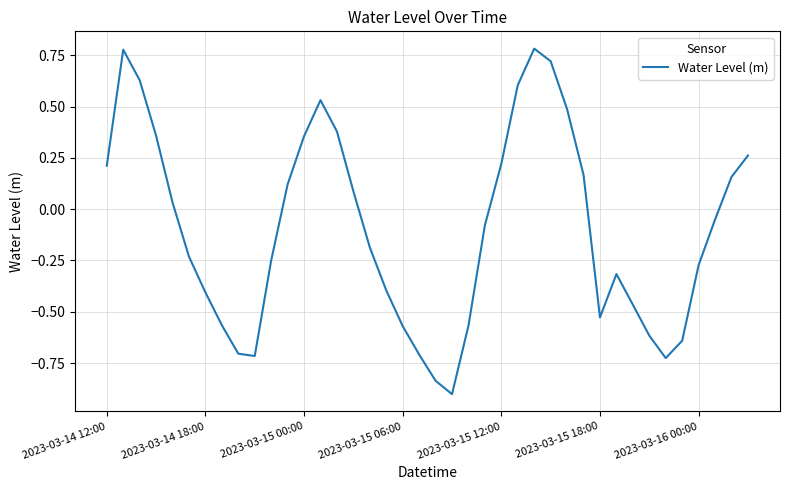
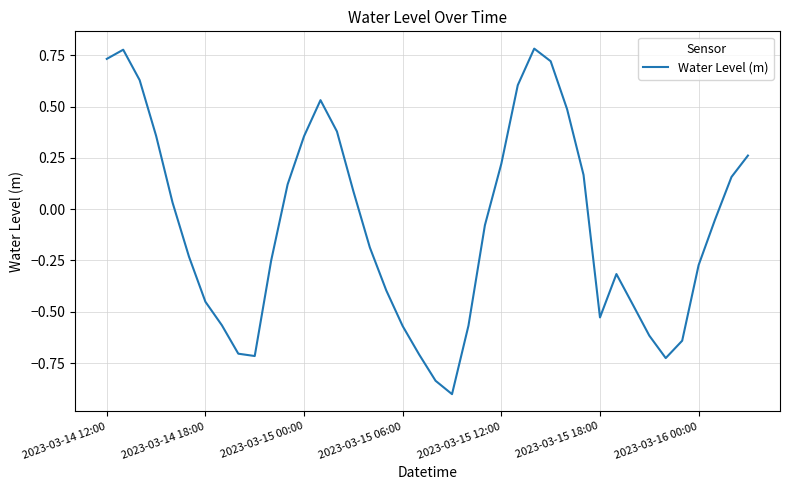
2023-03-14 12:00: 0.21 -> 0.73
2023-03-14 18:00: -0.41 -> -0.45
